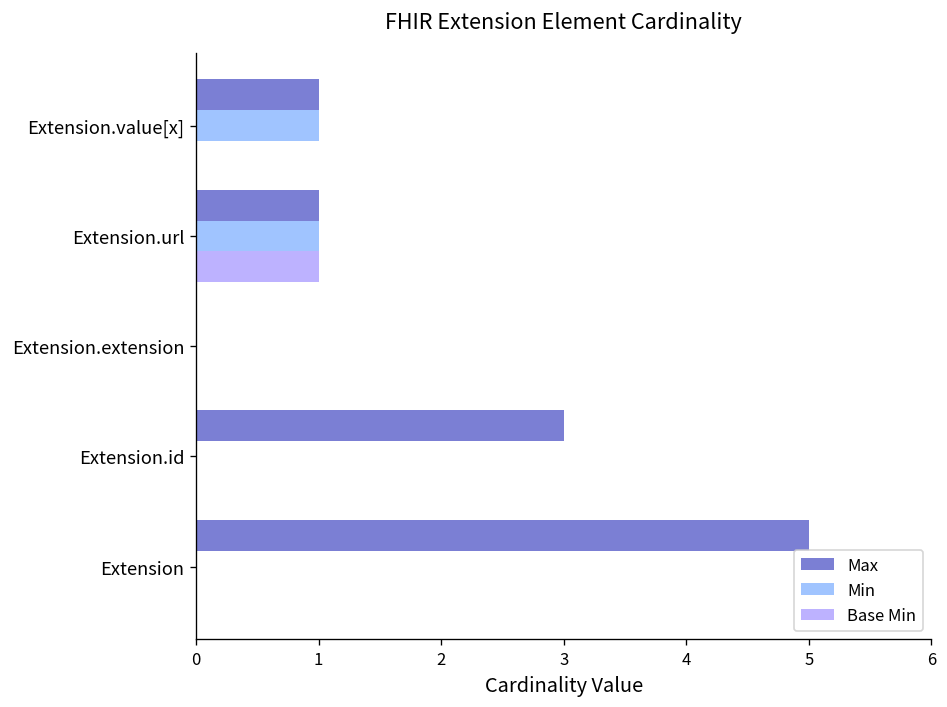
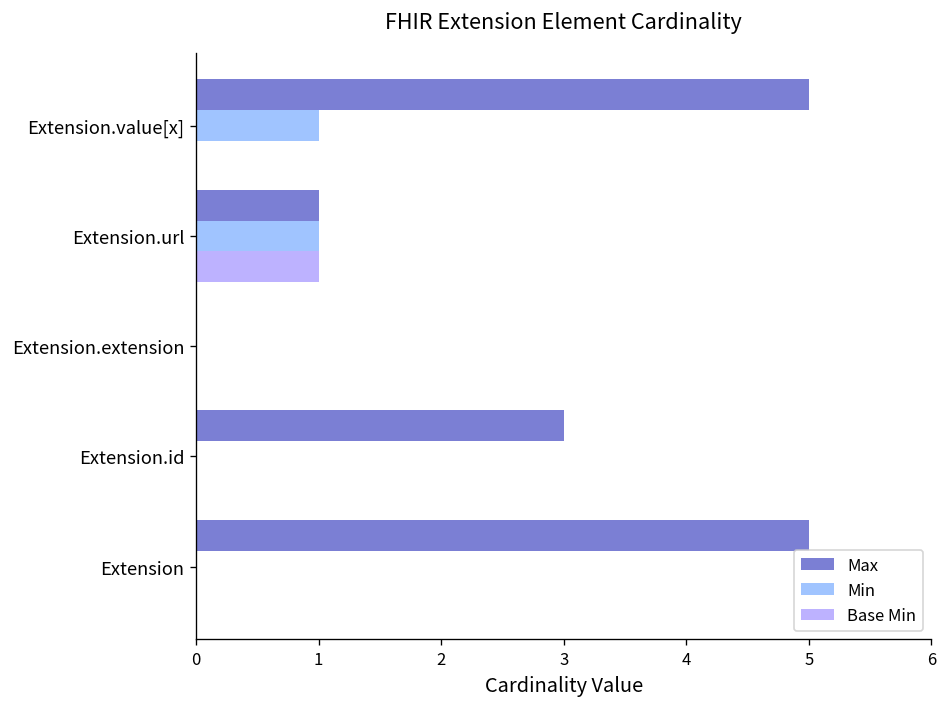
Max, Extension.value[x]: 1 -> 5
